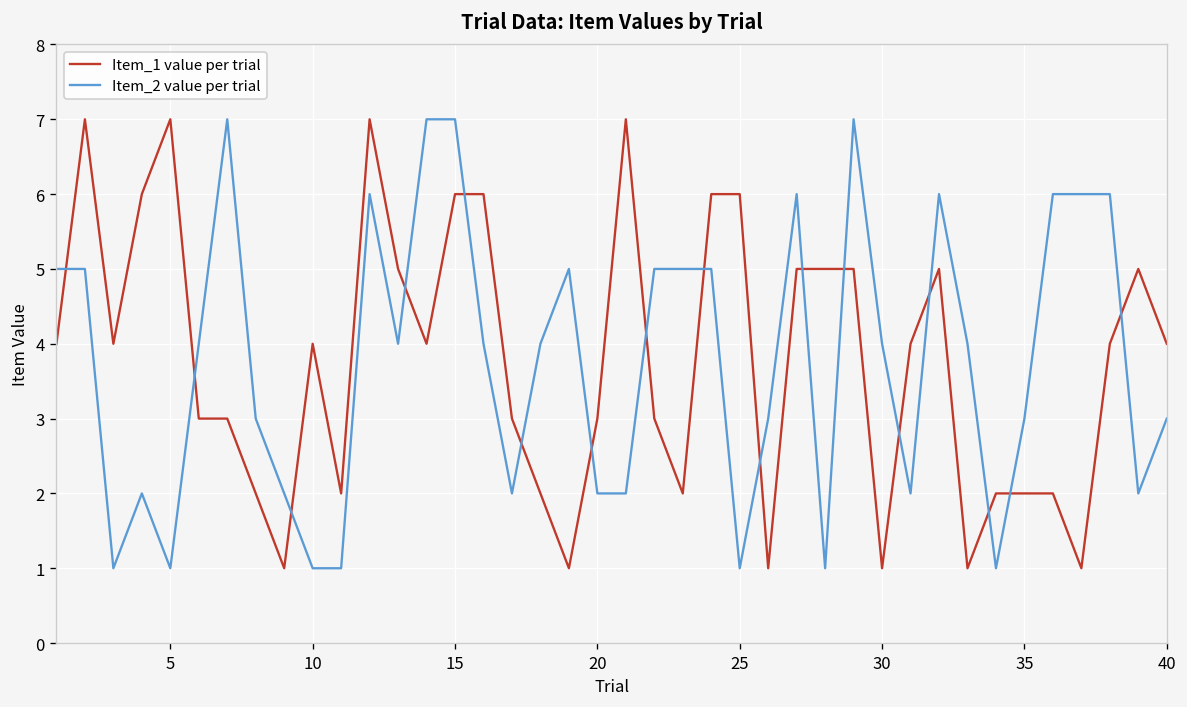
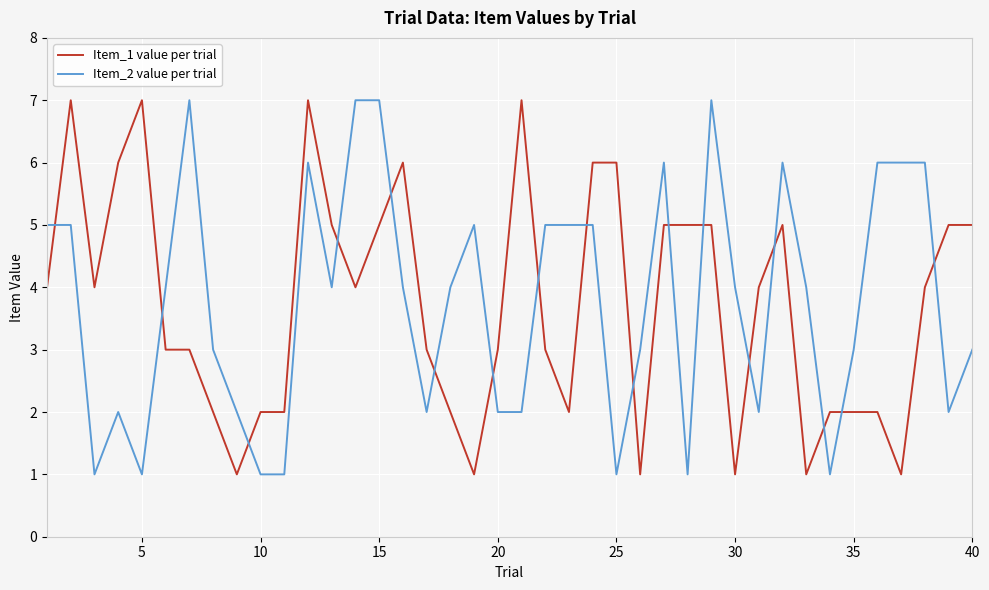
Item_1 value per trial, 10: 4 -> 2
Item_1 value per trial, 15: 6 -> 5
Item_1 value per trial, 40: 4 -> 5
